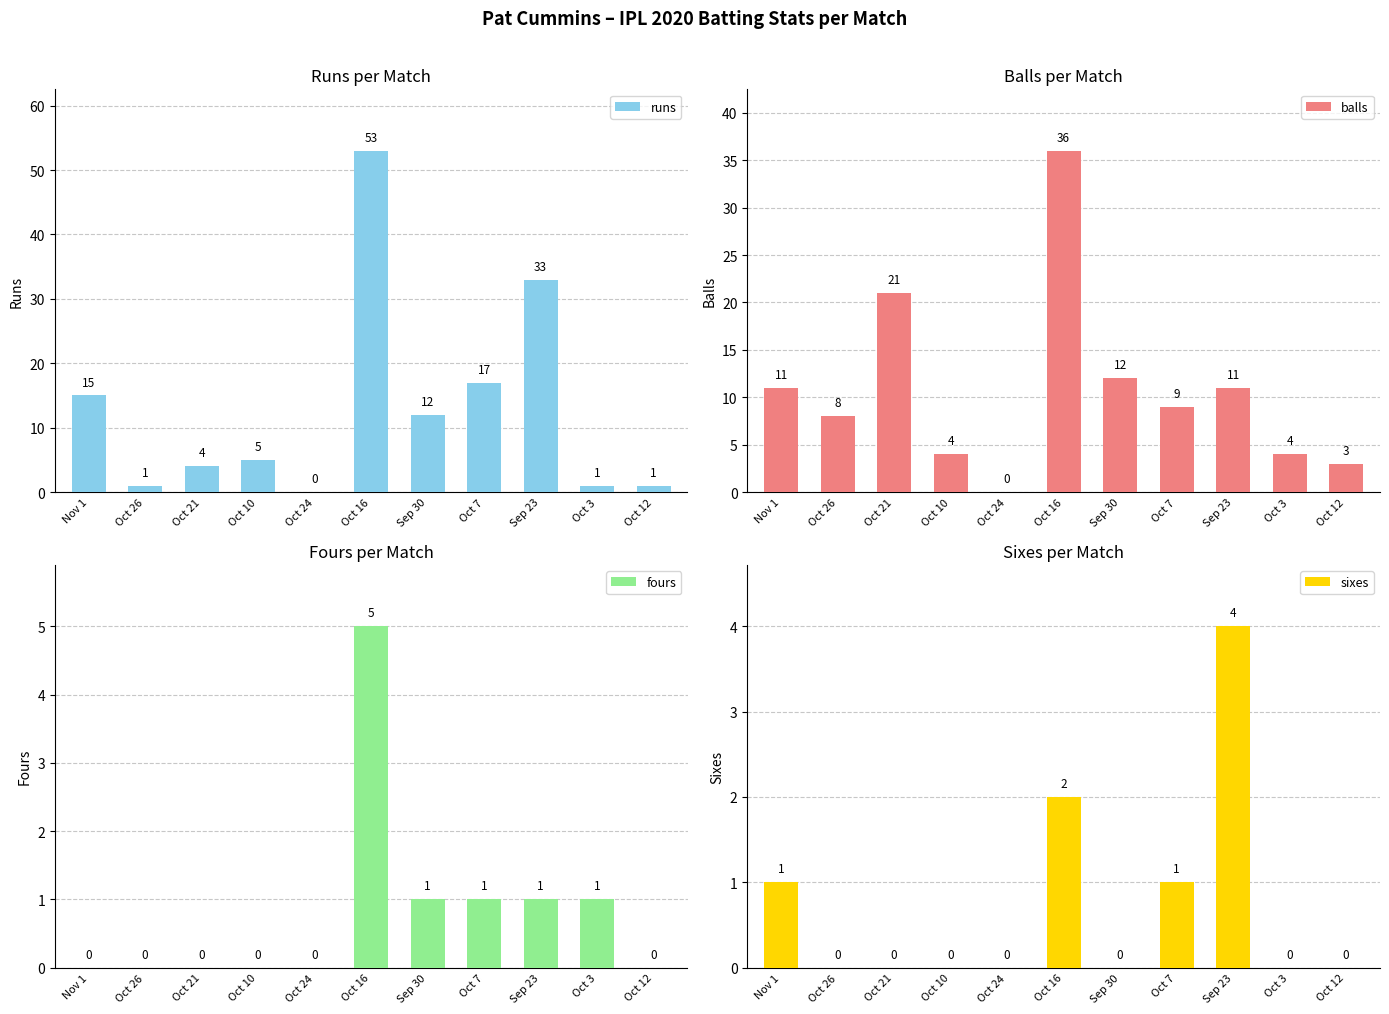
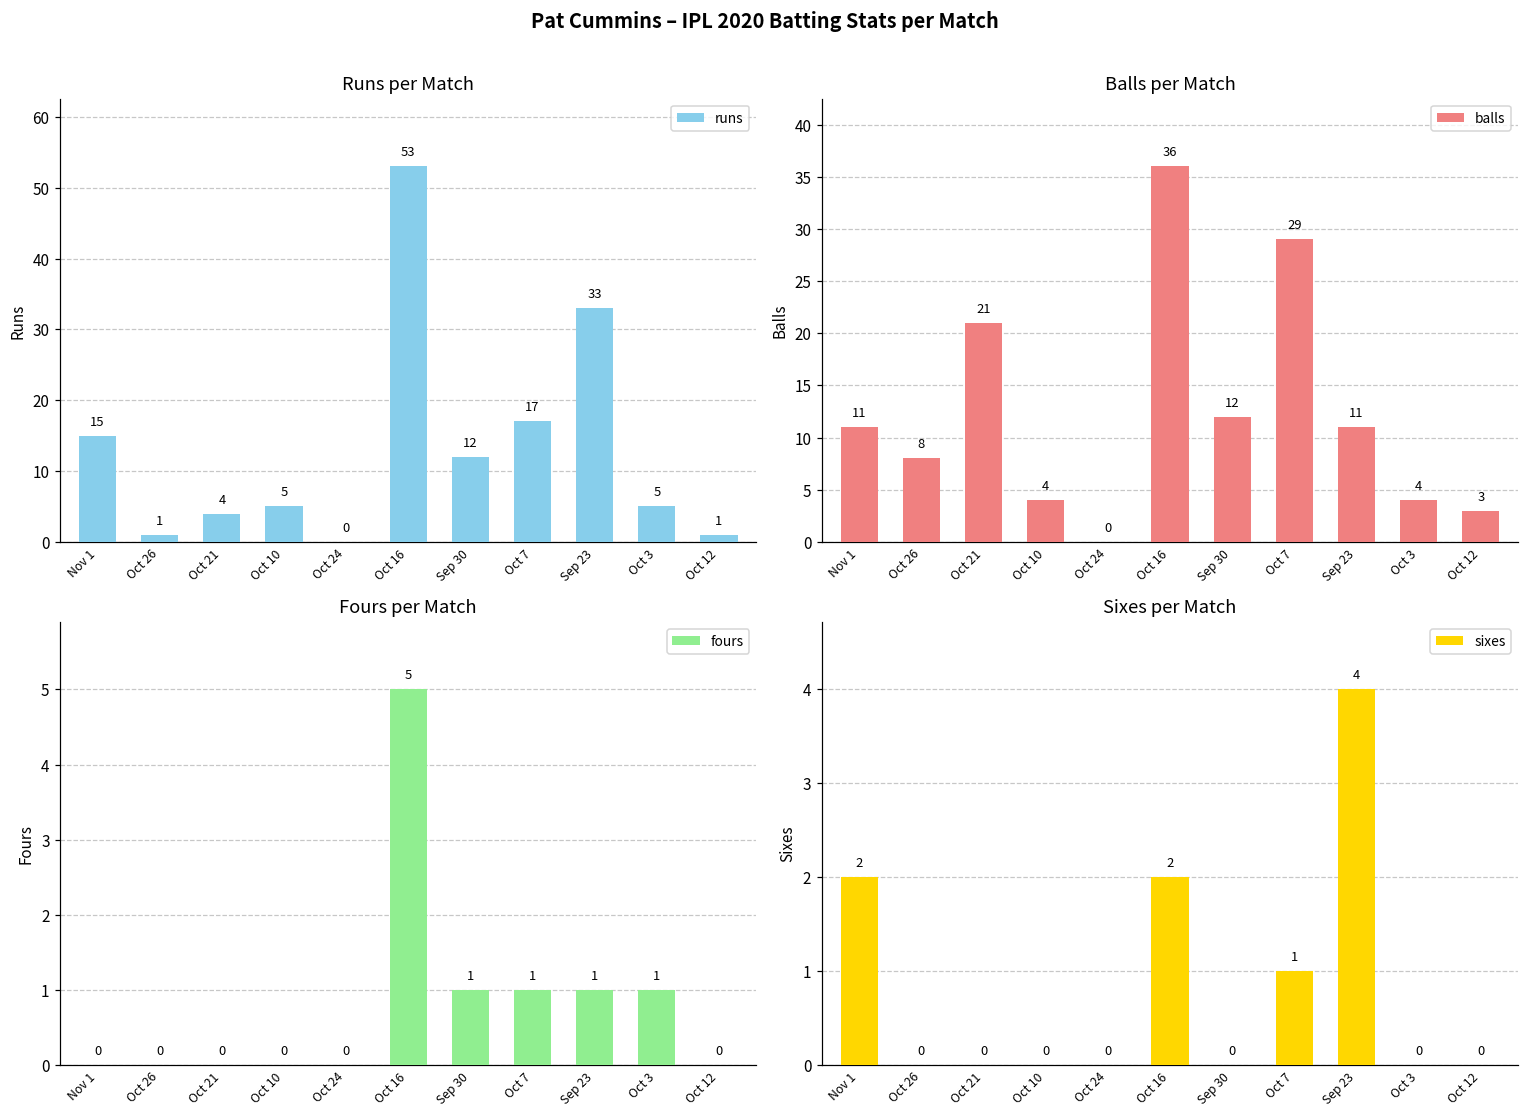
Runs per Match, Oct 3: 1 -> 5
Balls per Match, Oct 7: 9 -> 29
Sixes per Match, Nov 1: 1 -> 2
